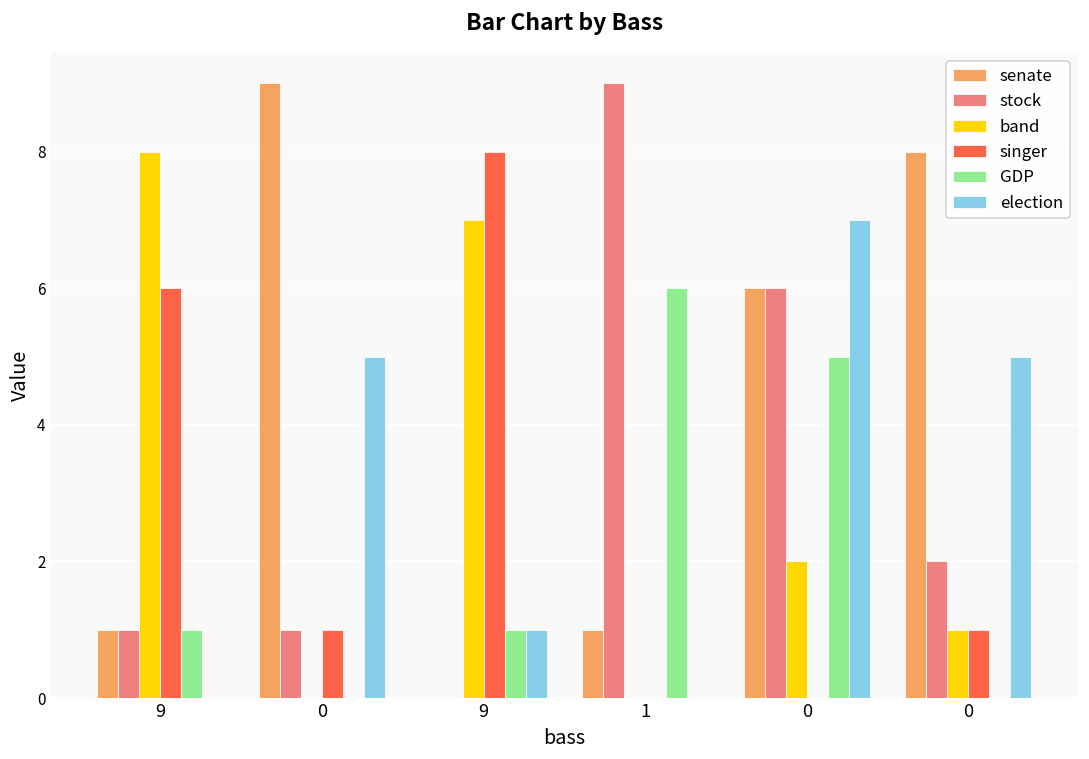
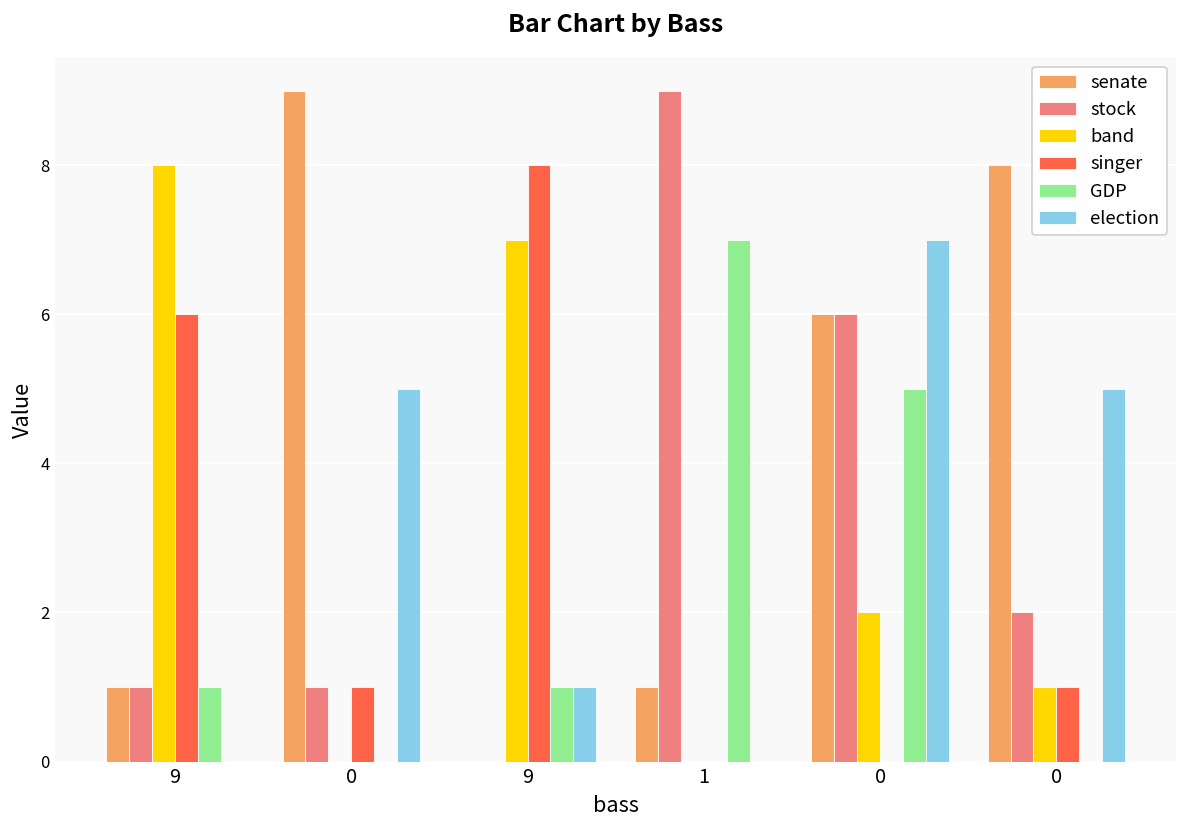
GDP, 1: 6 -> 7
